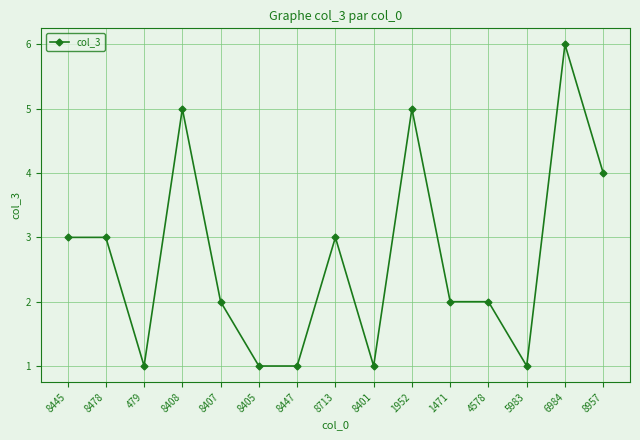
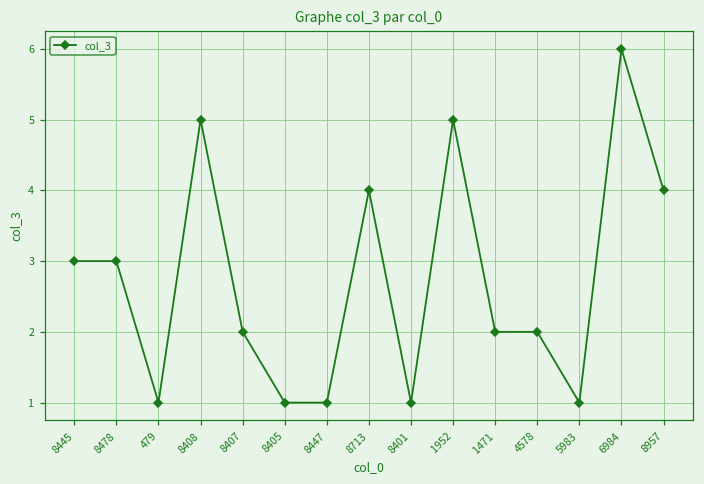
8713: 3 -> 4
